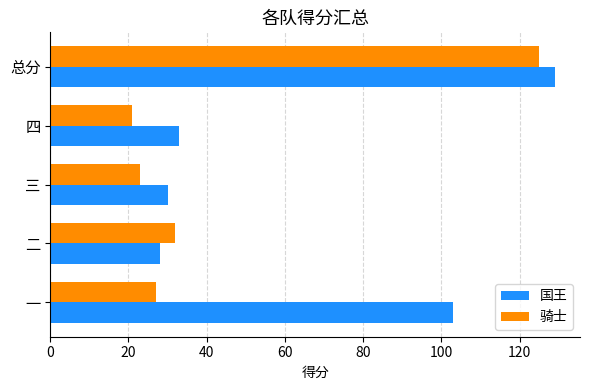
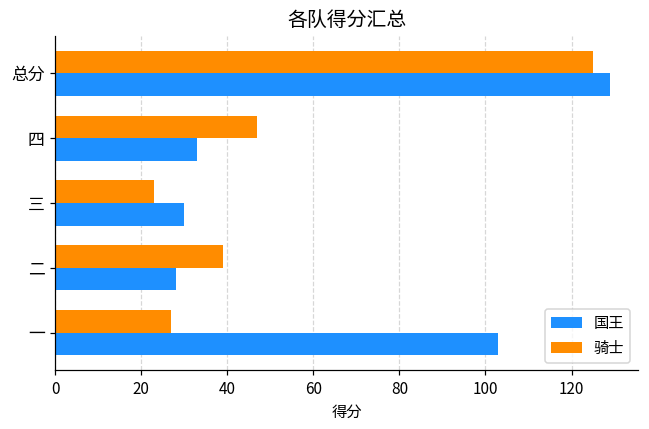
骑士, 四: 21 -> 47
骑士, 二: 32 -> 39
